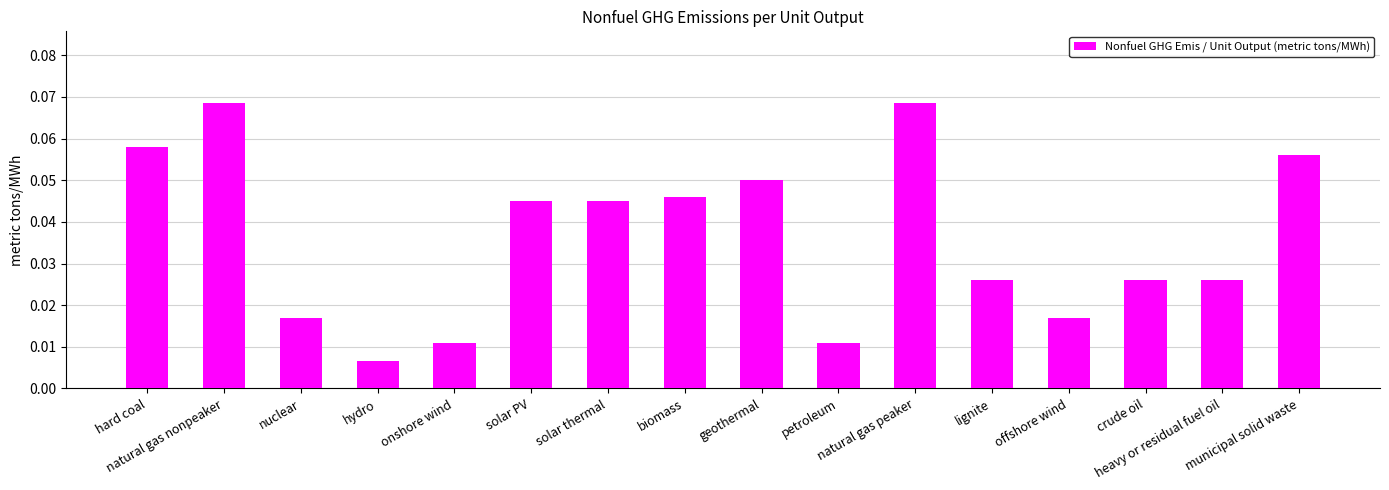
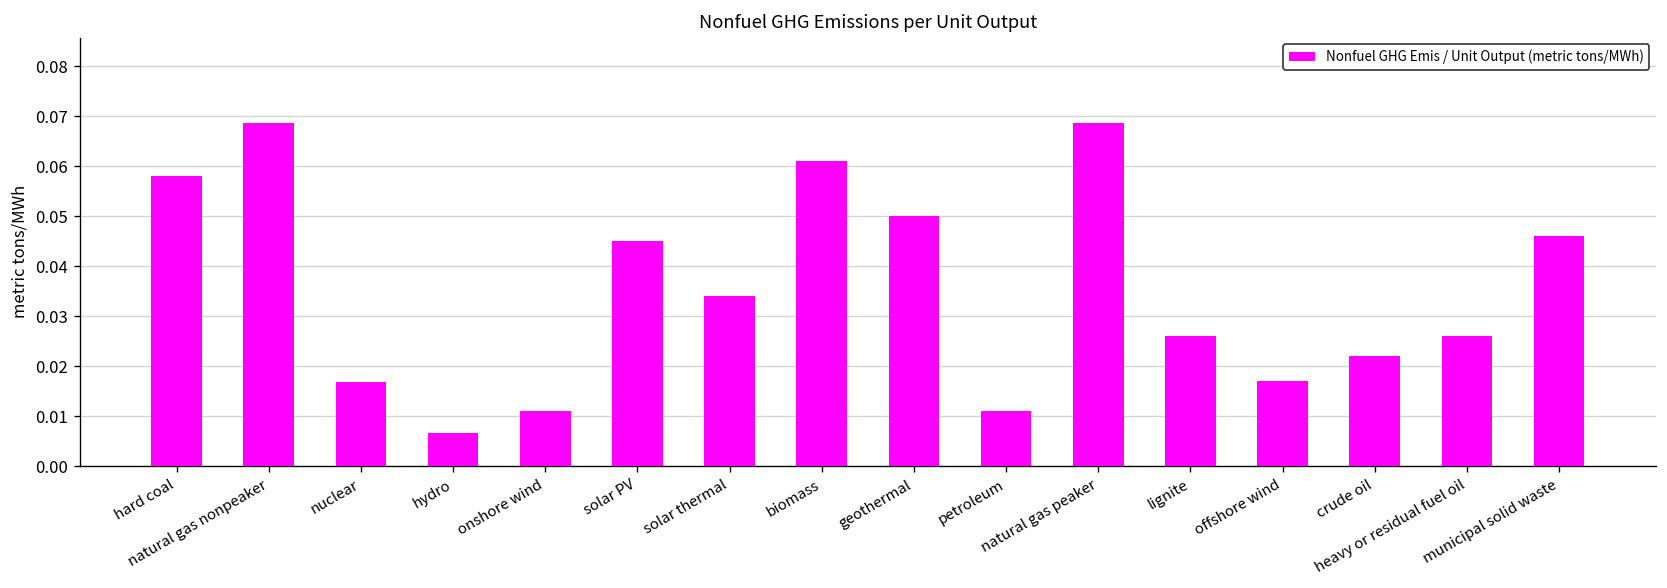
solar thermal: 0.045 -> 0.034
biomass: 0.046 -> 0.061
crude oil: 0.026 -> 0.022
municipal solid waste: 0.056 -> 0.046
